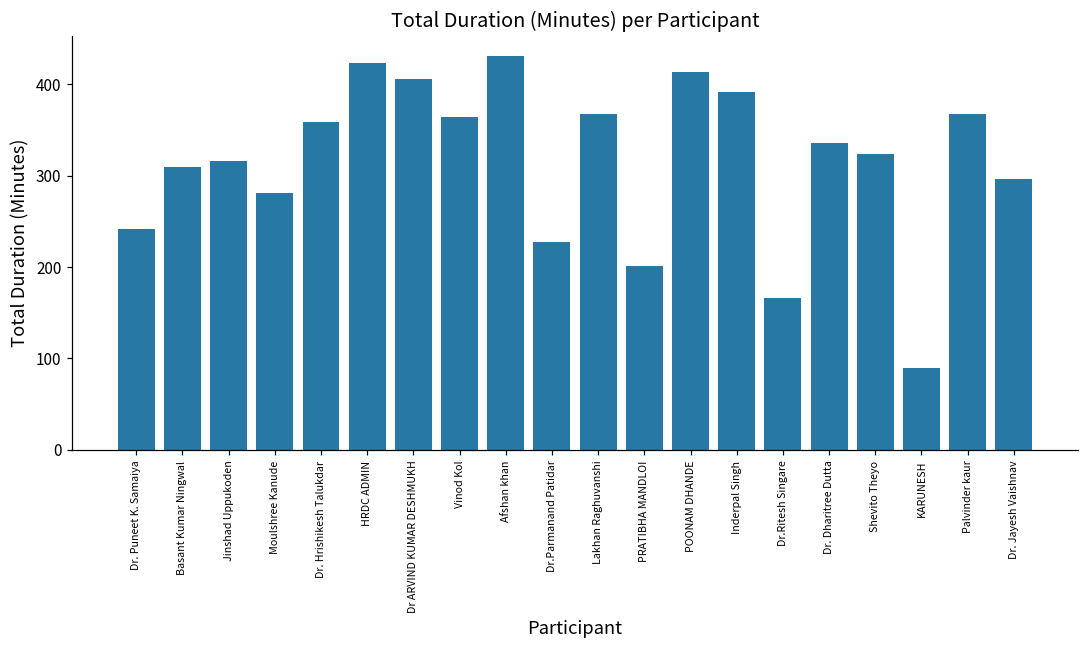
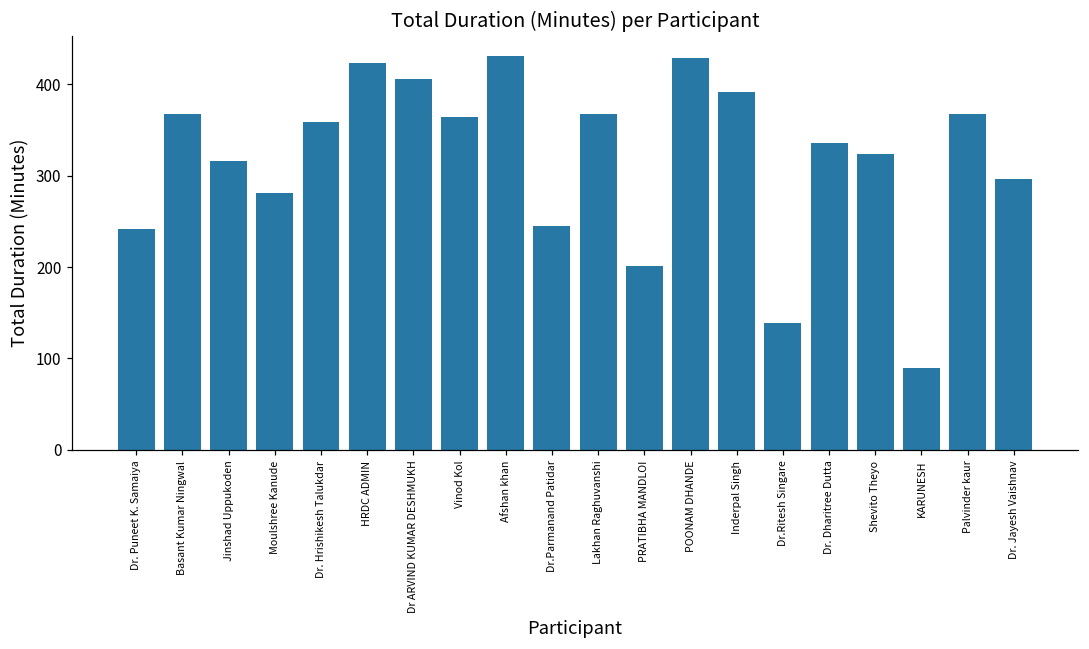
Basant Kumar Ningwal: 310 -> 370
Dr.Parmanand Patidar: 230 -> 250
POONAM DHANDE: 410 -> 430
Dr.Ritesh Singare: 170 -> 140
